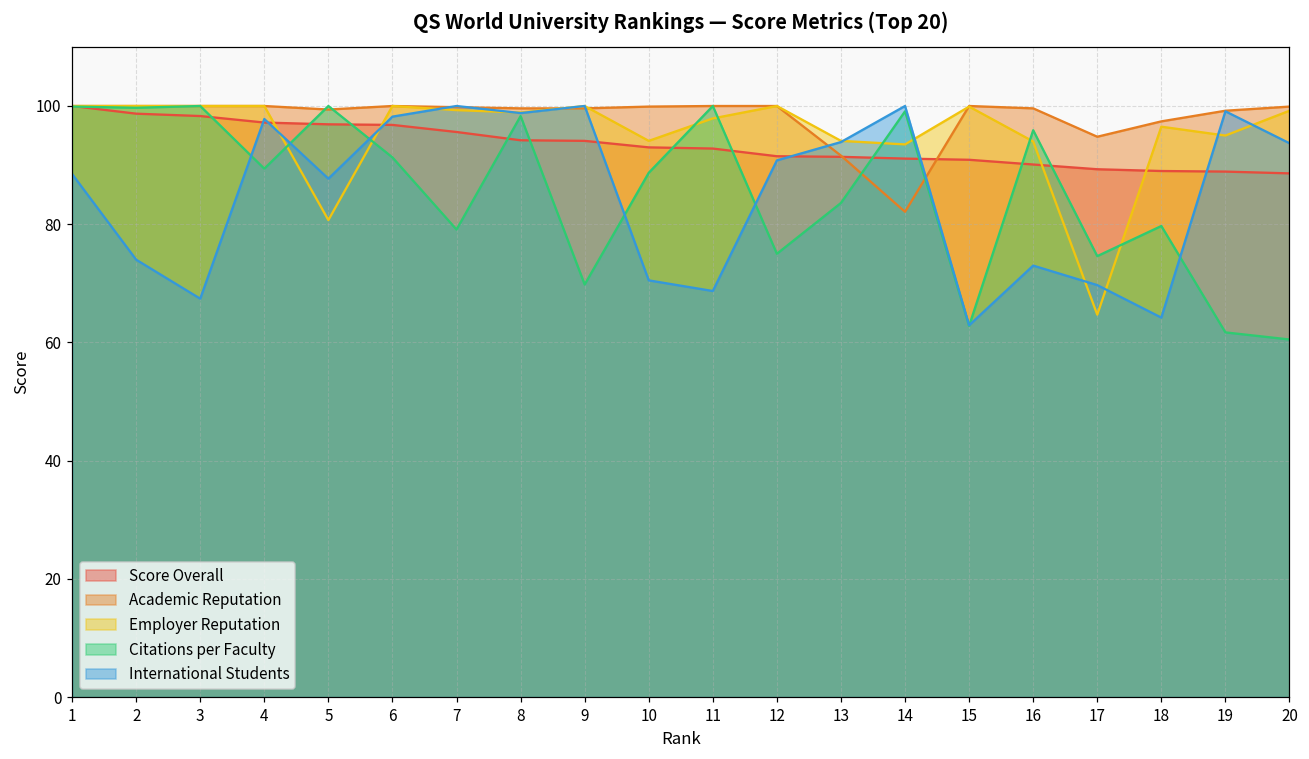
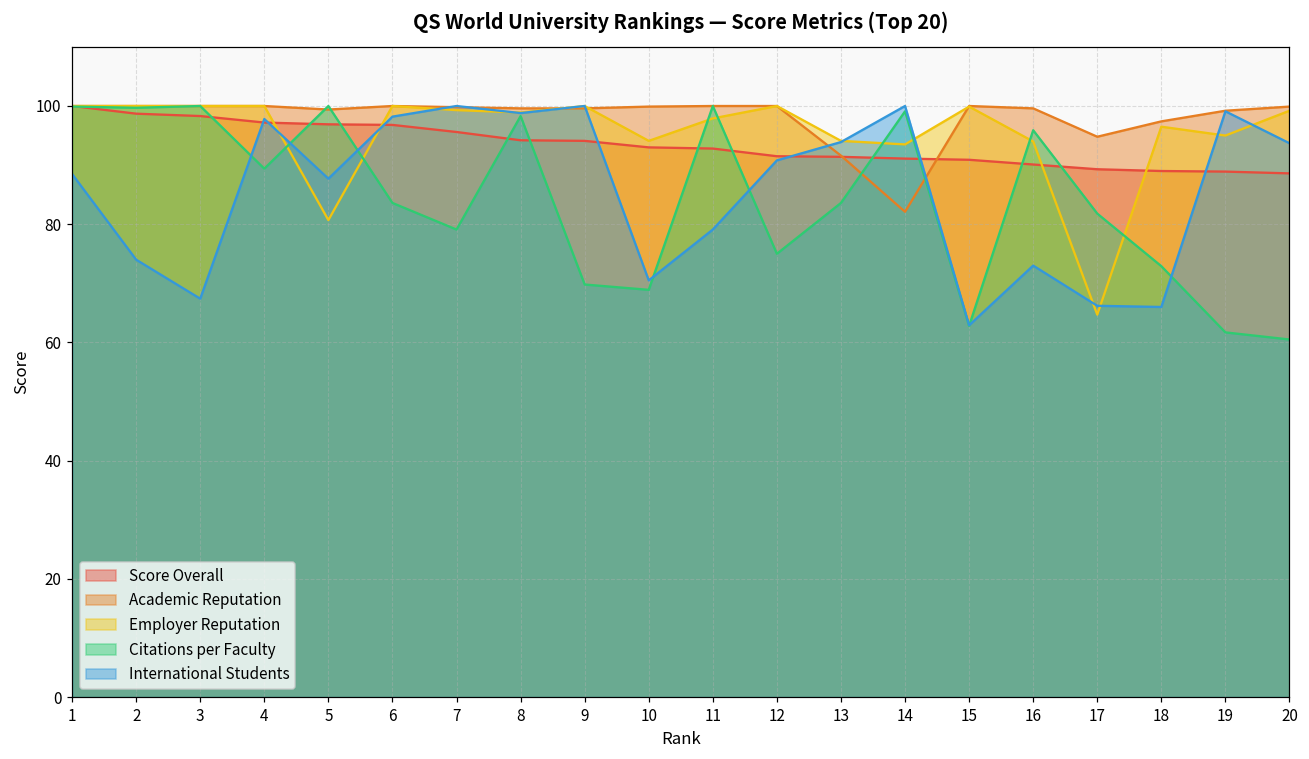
Citations per Faculty, 6: 91 -> 84
Citations per Faculty, 10: 89 -> 69
International Students, 11: 69 -> 79
Citations per Faculty, 17: 75 -> 82
International Students, 17: 70 -> 66
Citations per Faculty, 18: 80 -> 73
International Students, 18: 64 -> 66
